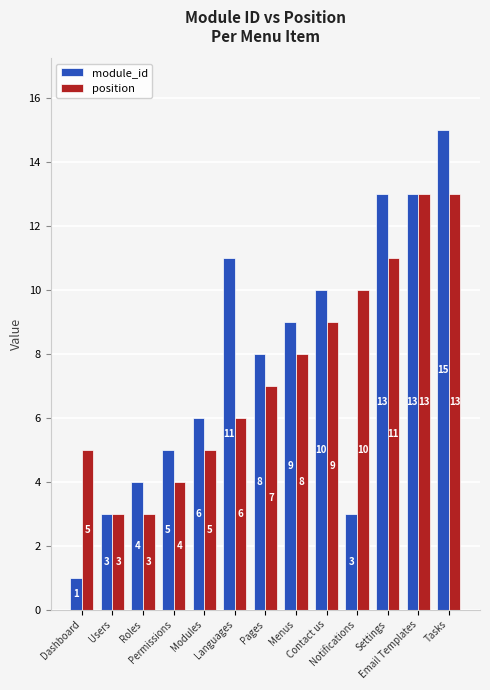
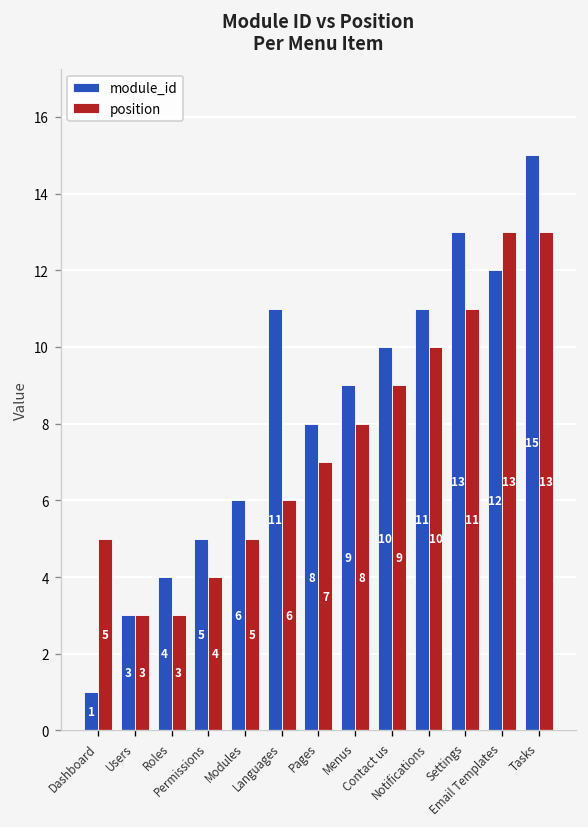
module_id, Notifications: 3 -> 11
module_id, Email Templates: 13 -> 12
